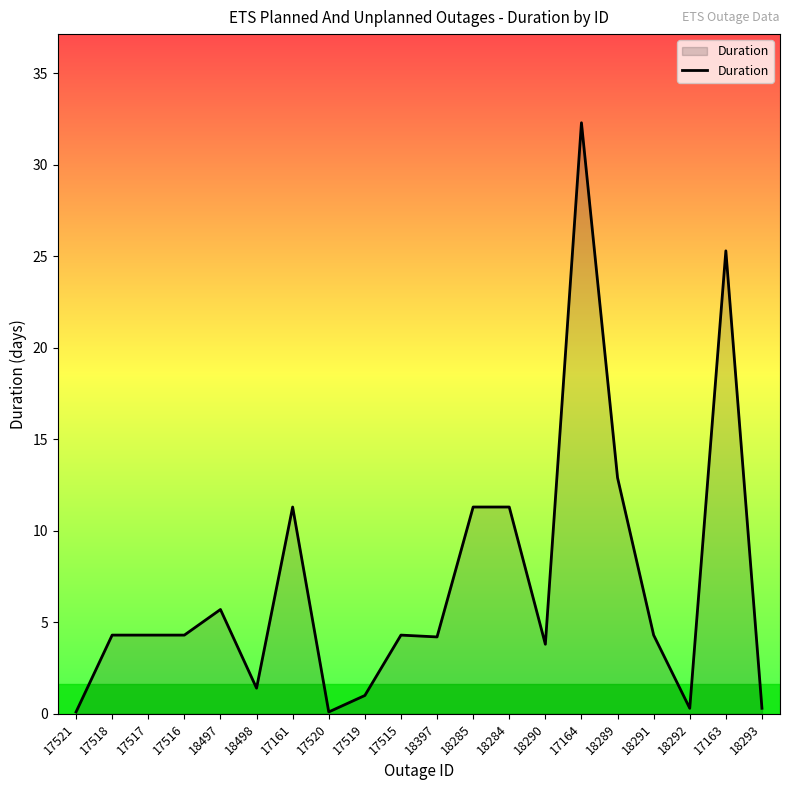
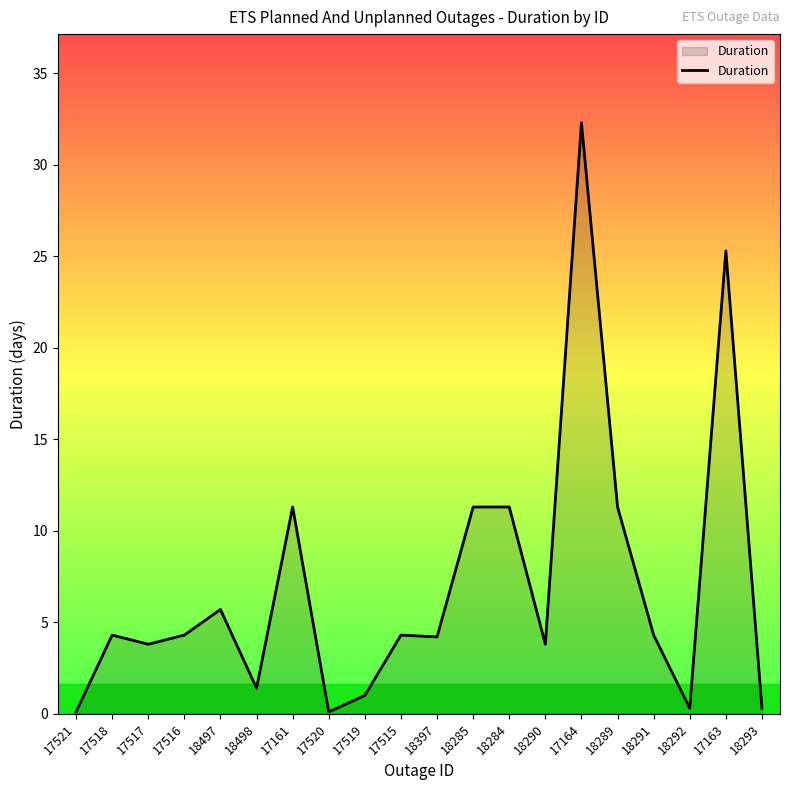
17517: 4.3 -> 3.8
18289: 12.9 -> 11.3
